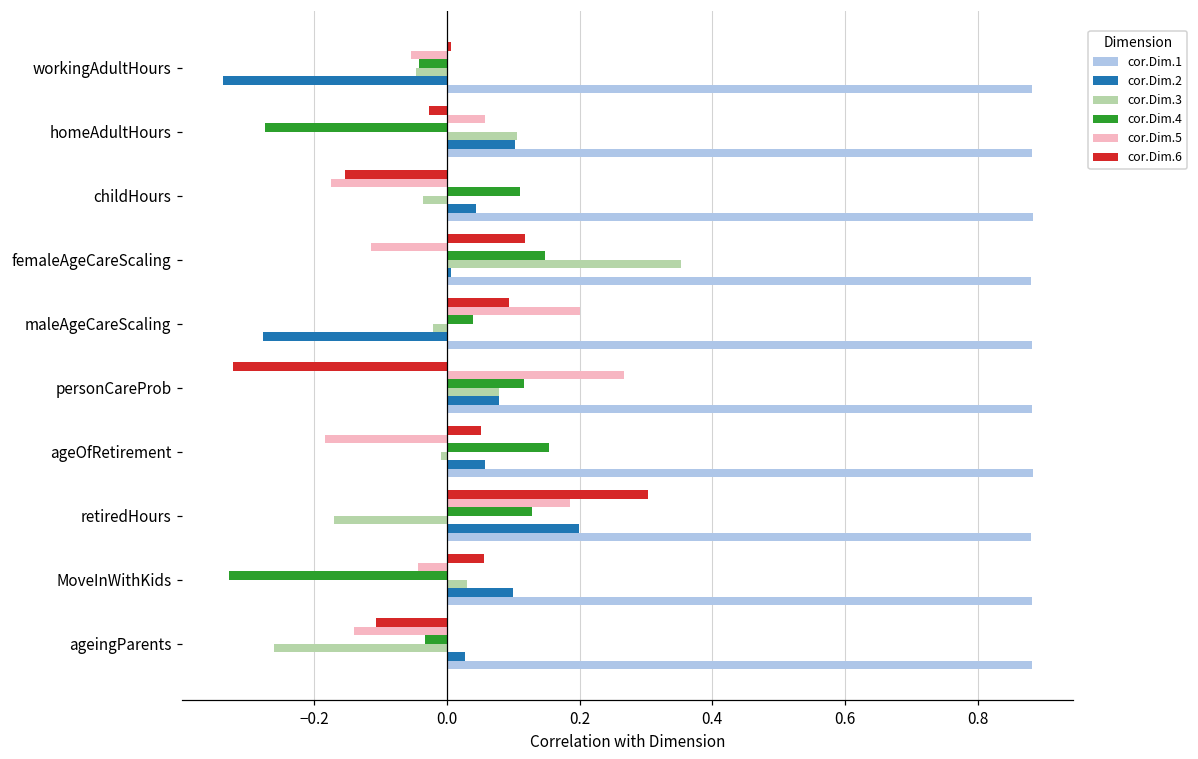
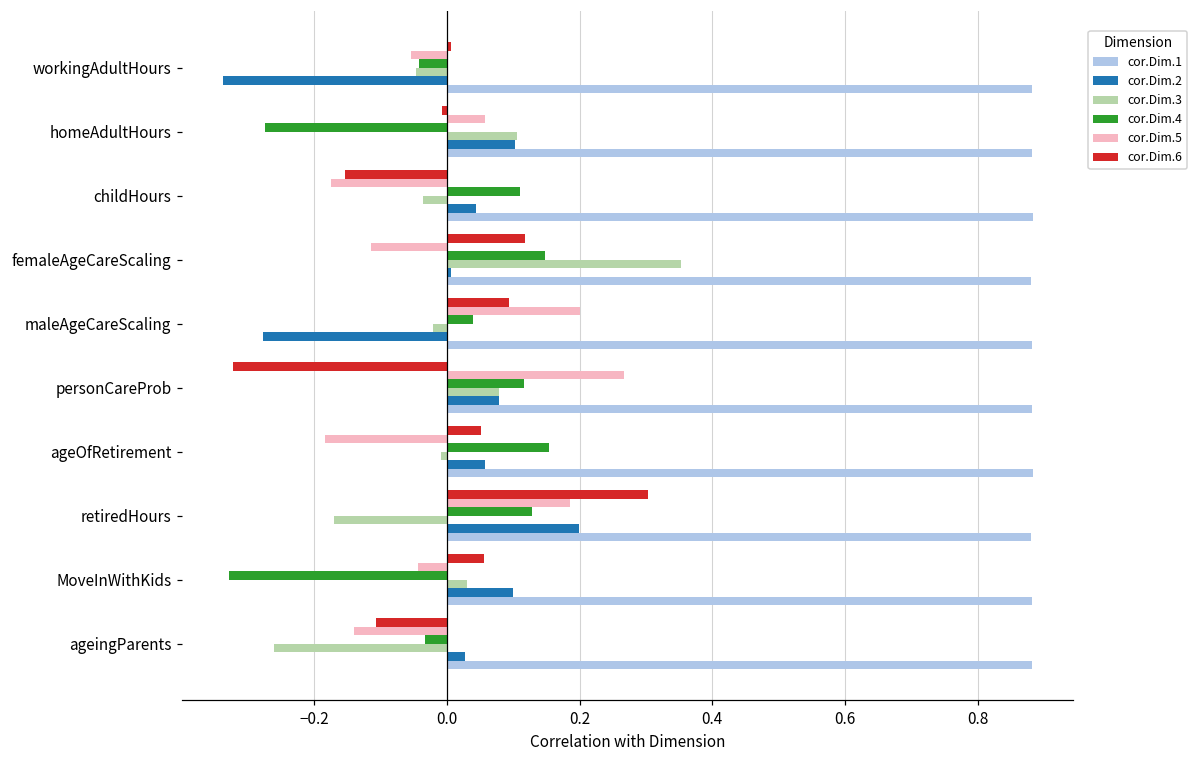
cor.Dim.6, homeAdultHours: -0.03 -> -0.01
